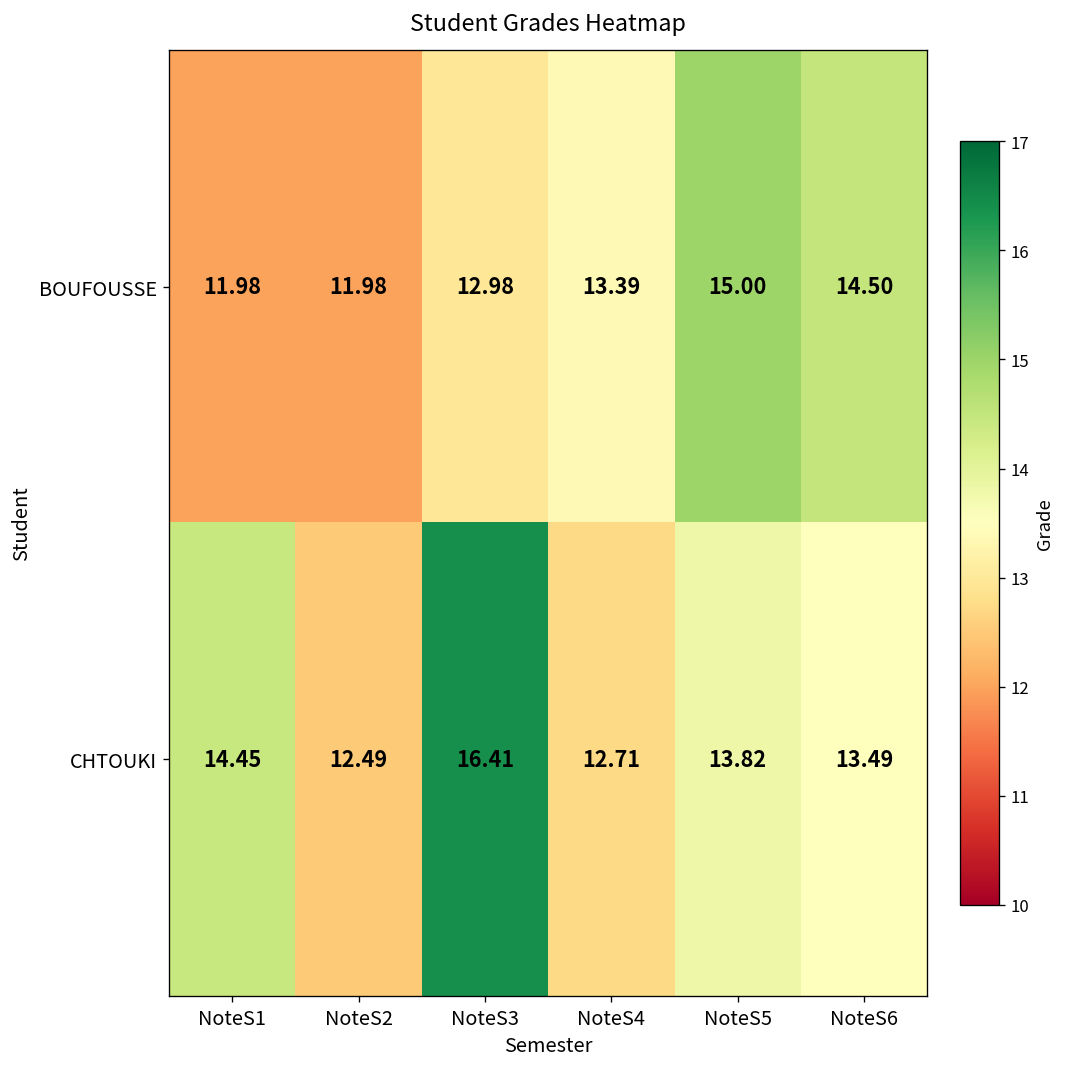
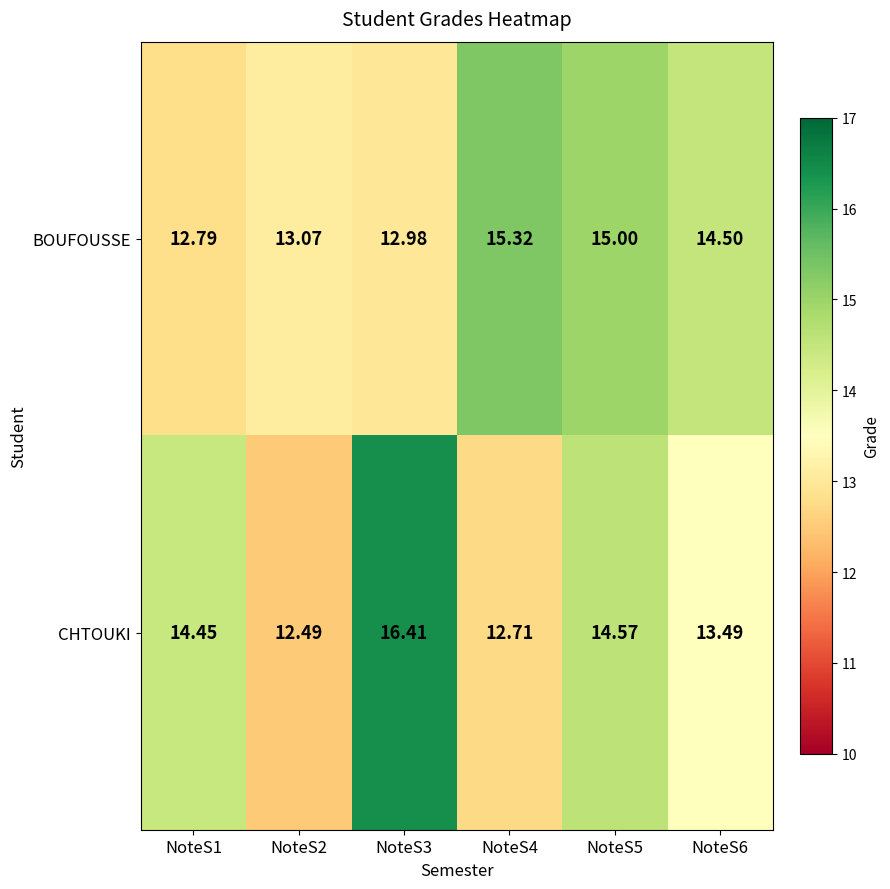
BOUFOUSSE, NoteS1: 11.98 -> 12.79
BOUFOUSSE, NoteS2: 11.98 -> 13.07
BOUFOUSSE, NoteS4: 13.39 -> 15.32
CHTOUKI, NoteS5: 13.82 -> 14.57
